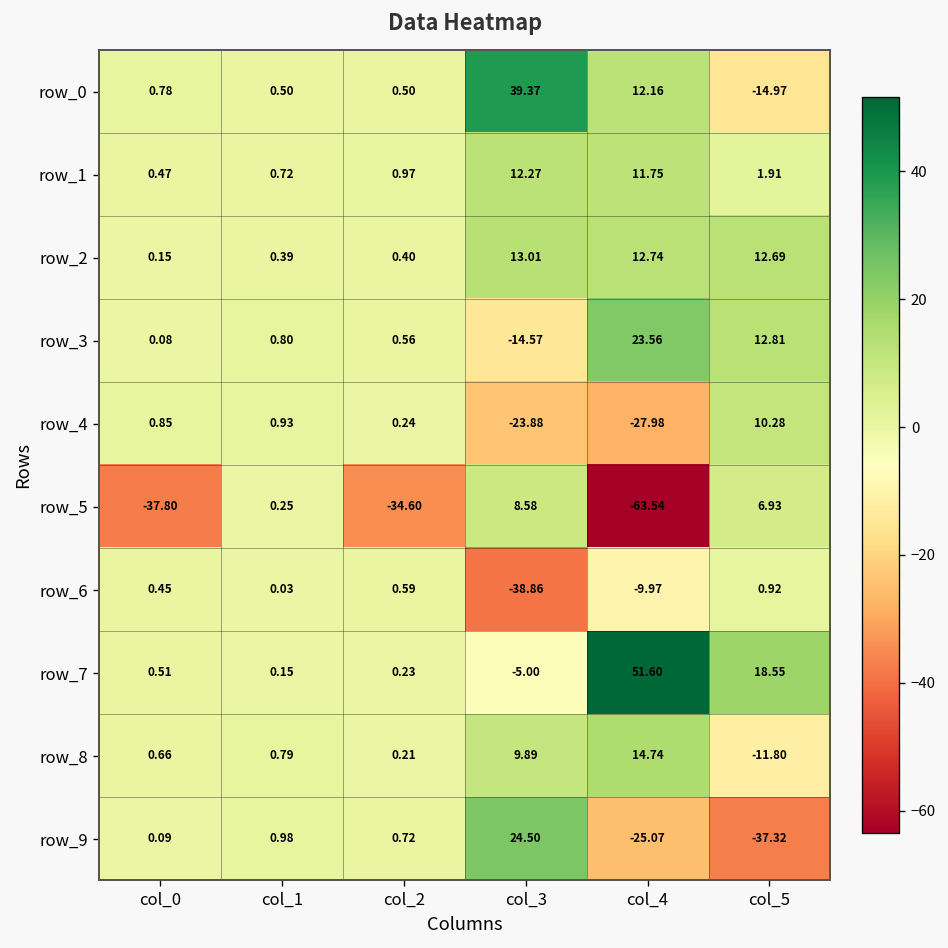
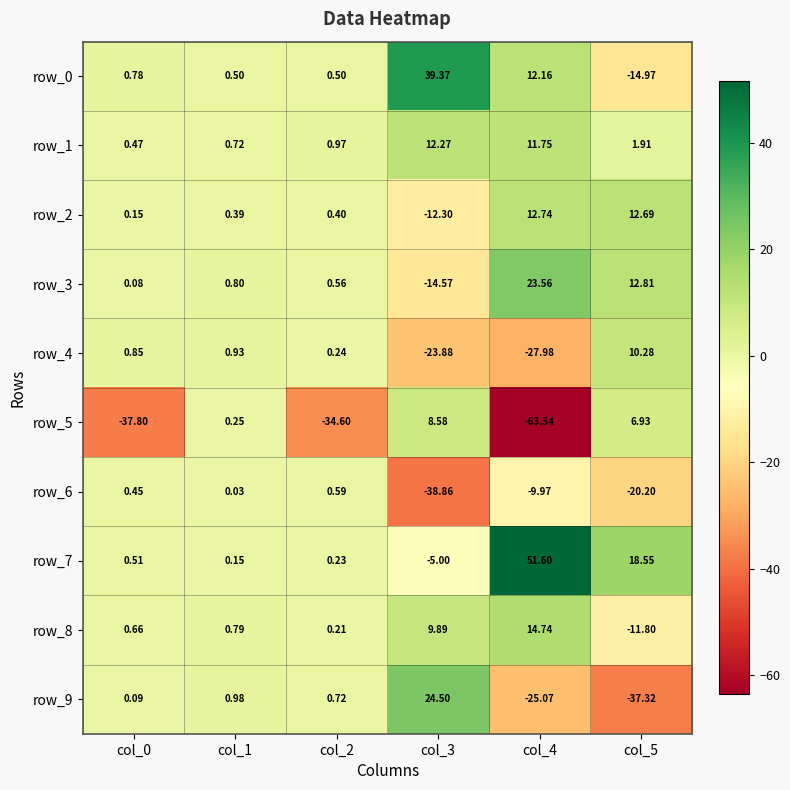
row_2, col_3: 13.01 -> -12.30
row_6, col_5: 0.92 -> -20.20
